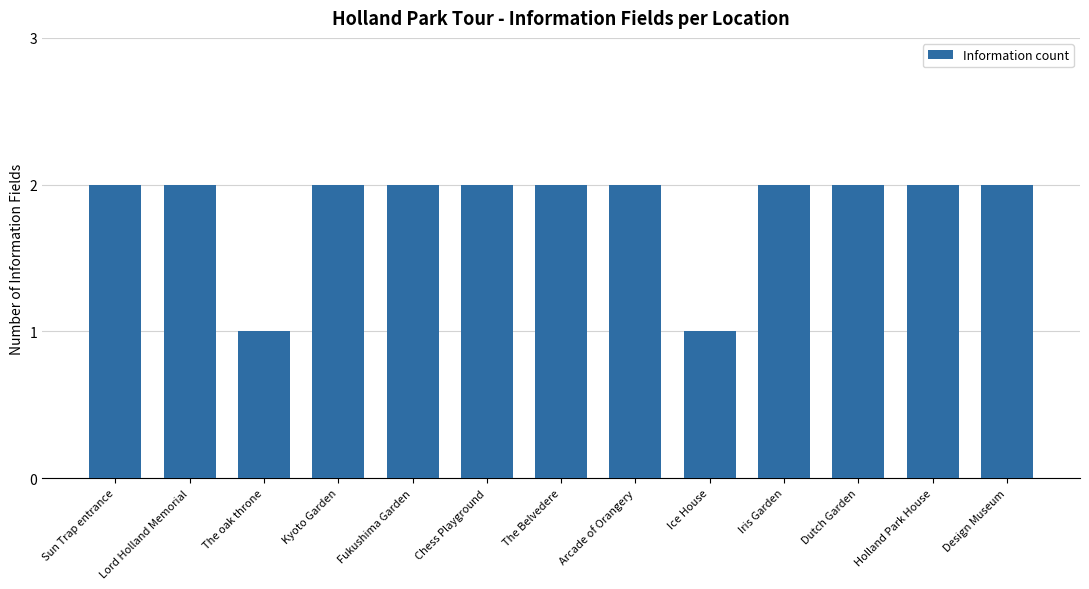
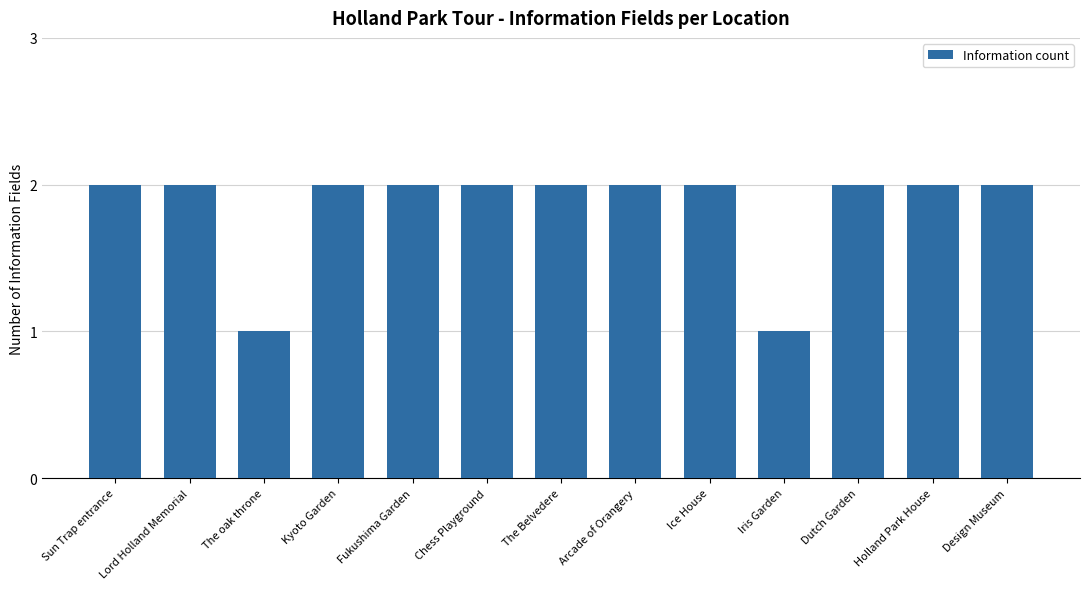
Ice House: 1 -> 2
Iris Garden: 2 -> 1
